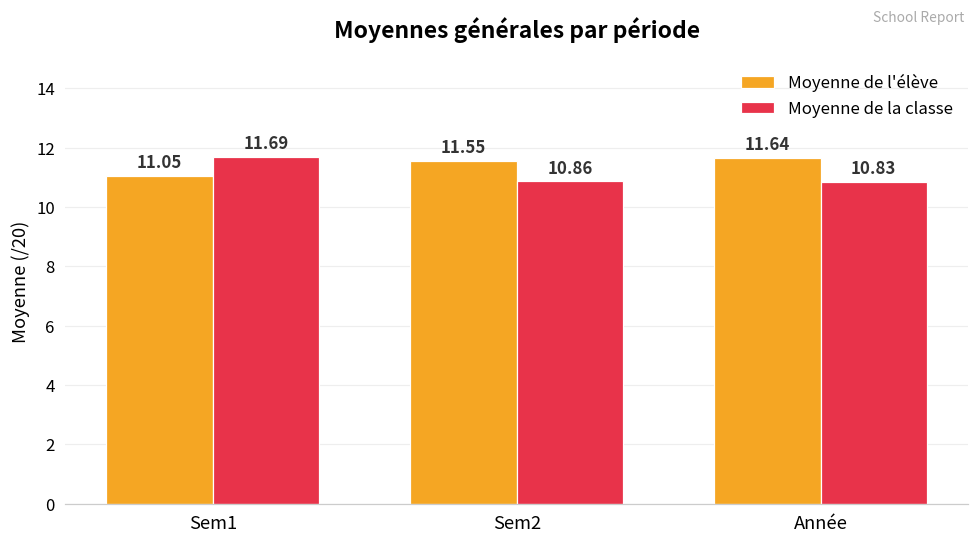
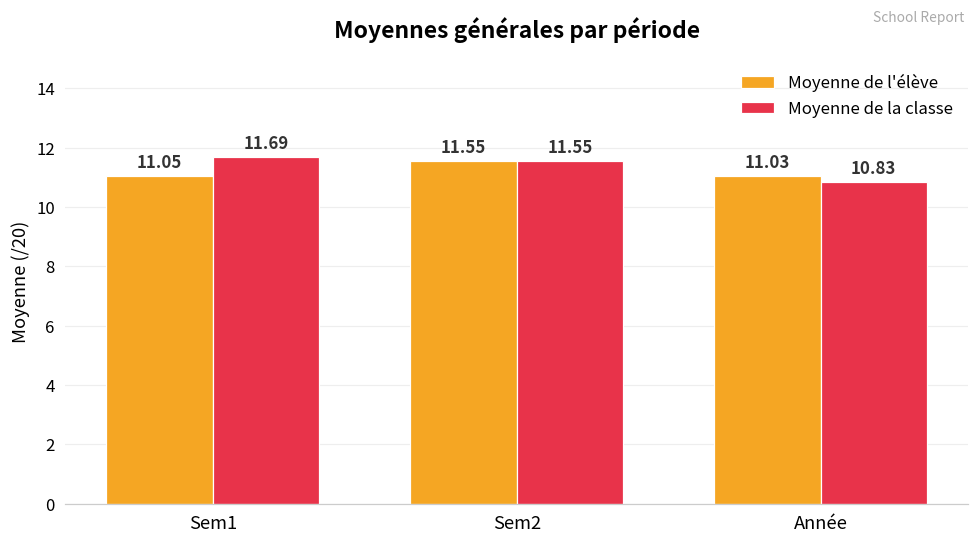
Moyenne de la classe, Sem2: 10.86 -> 11.55
Moyenne de l'élève, Année: 11.64 -> 11.03
